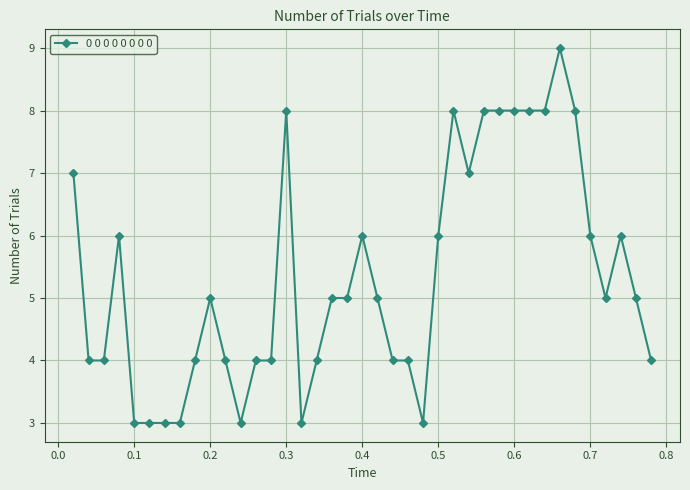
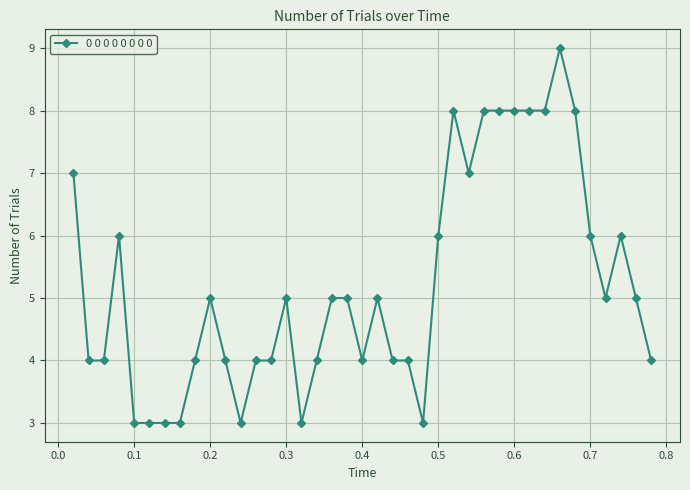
0.3: 8 -> 5
0.4: 6 -> 4
